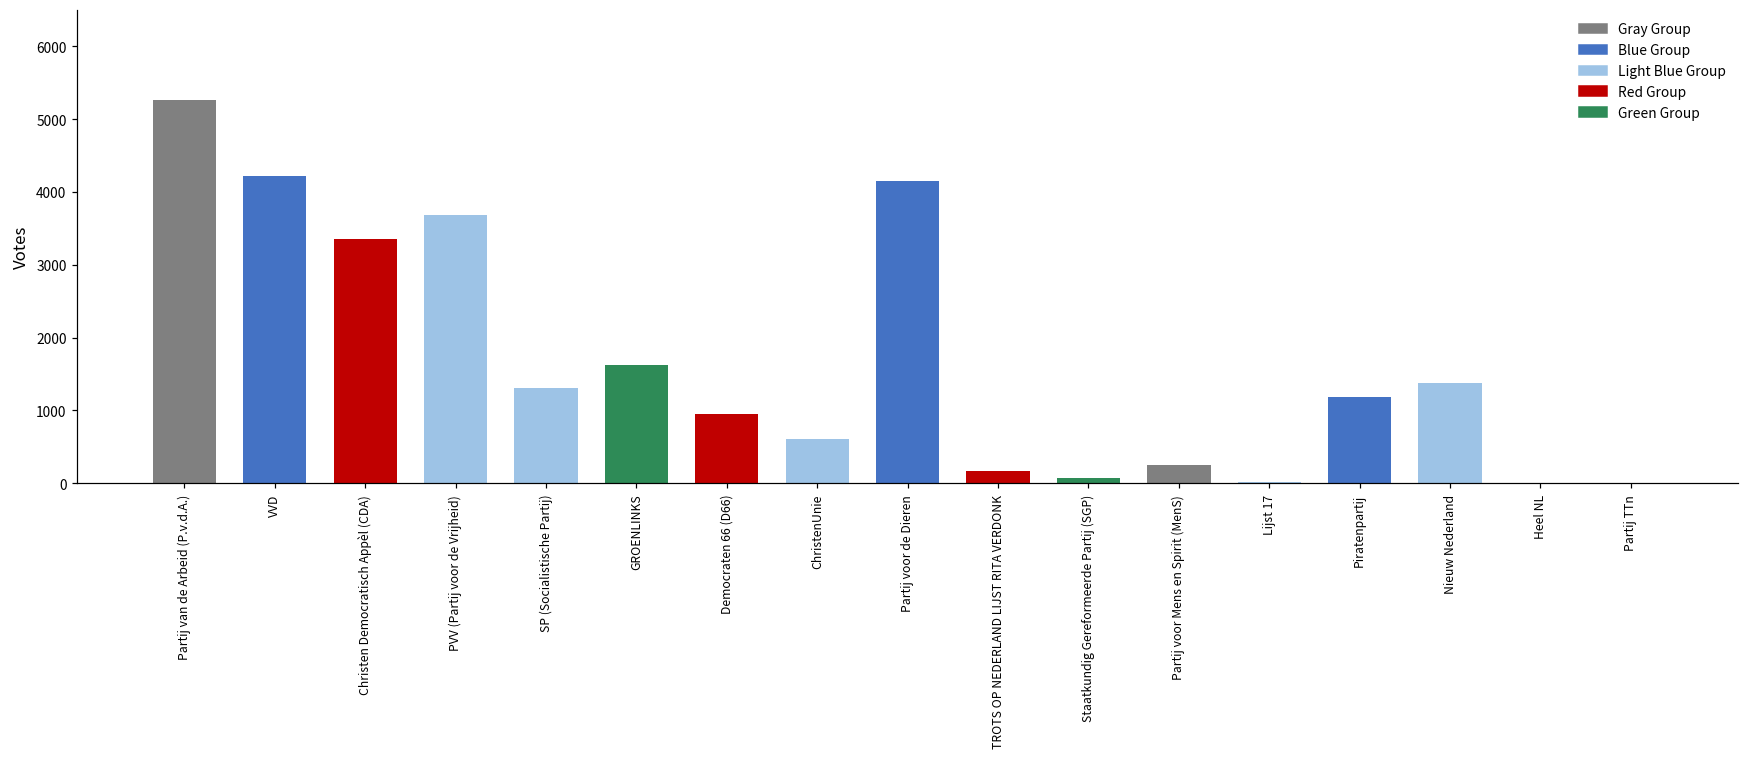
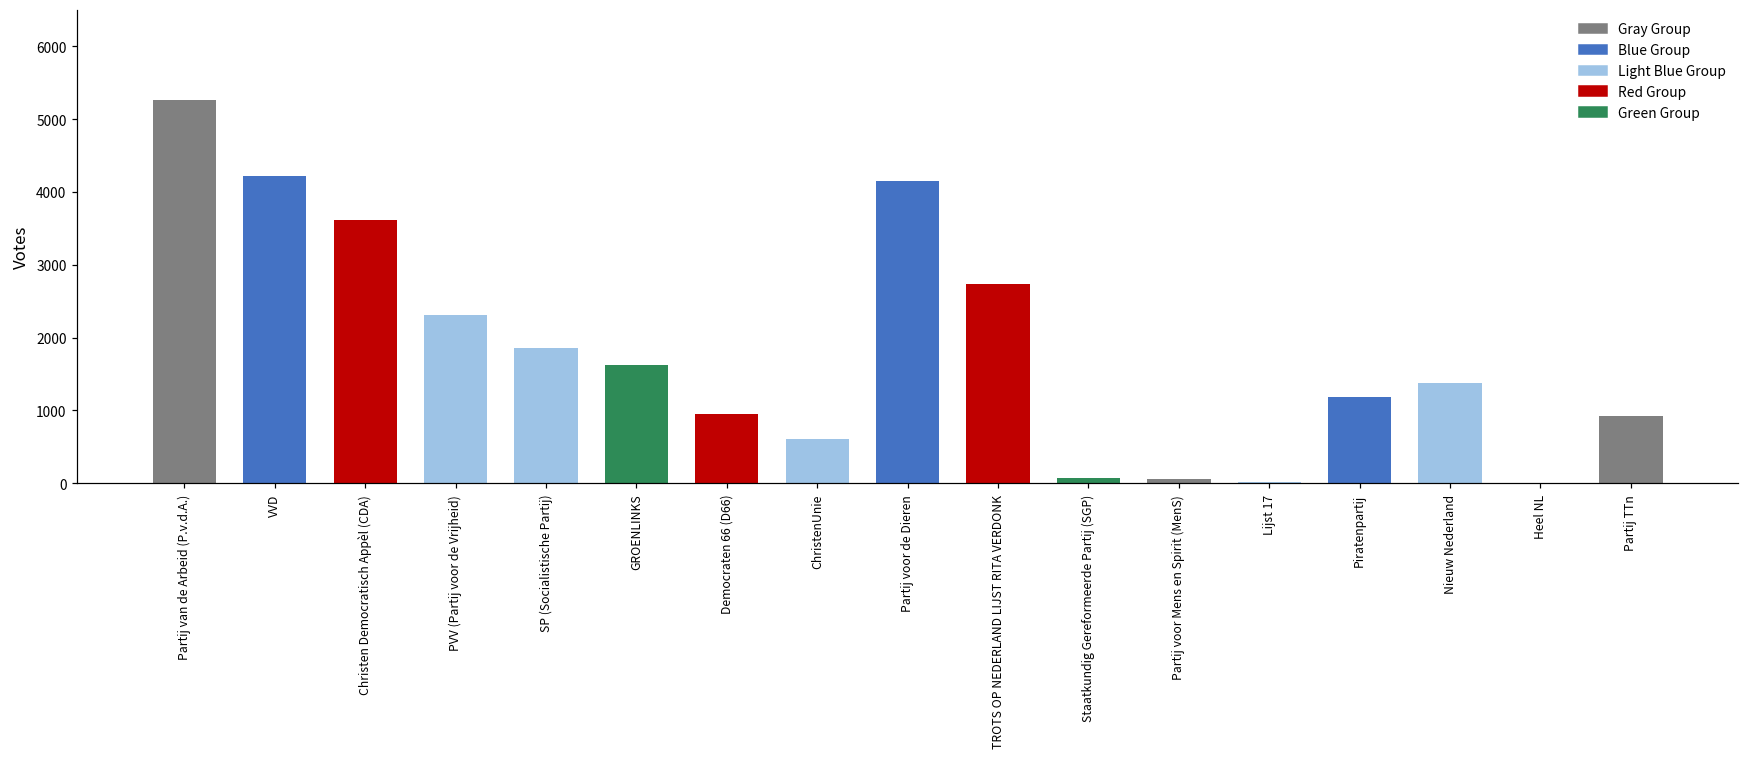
Christen Democratisch Appèl (CDA): 3400 -> 3600
PVV (Partij voor de Vrijheid): 3700 -> 2300
SP (Socialistische Partij): 1300 -> 1900
TROTS OP NEDERLAND LIJST RITA VERDONK: 200 -> 2700
Partij voor Mens en Spirit (MenS): 300 -> 100
Partij TTn: 0 -> 900
